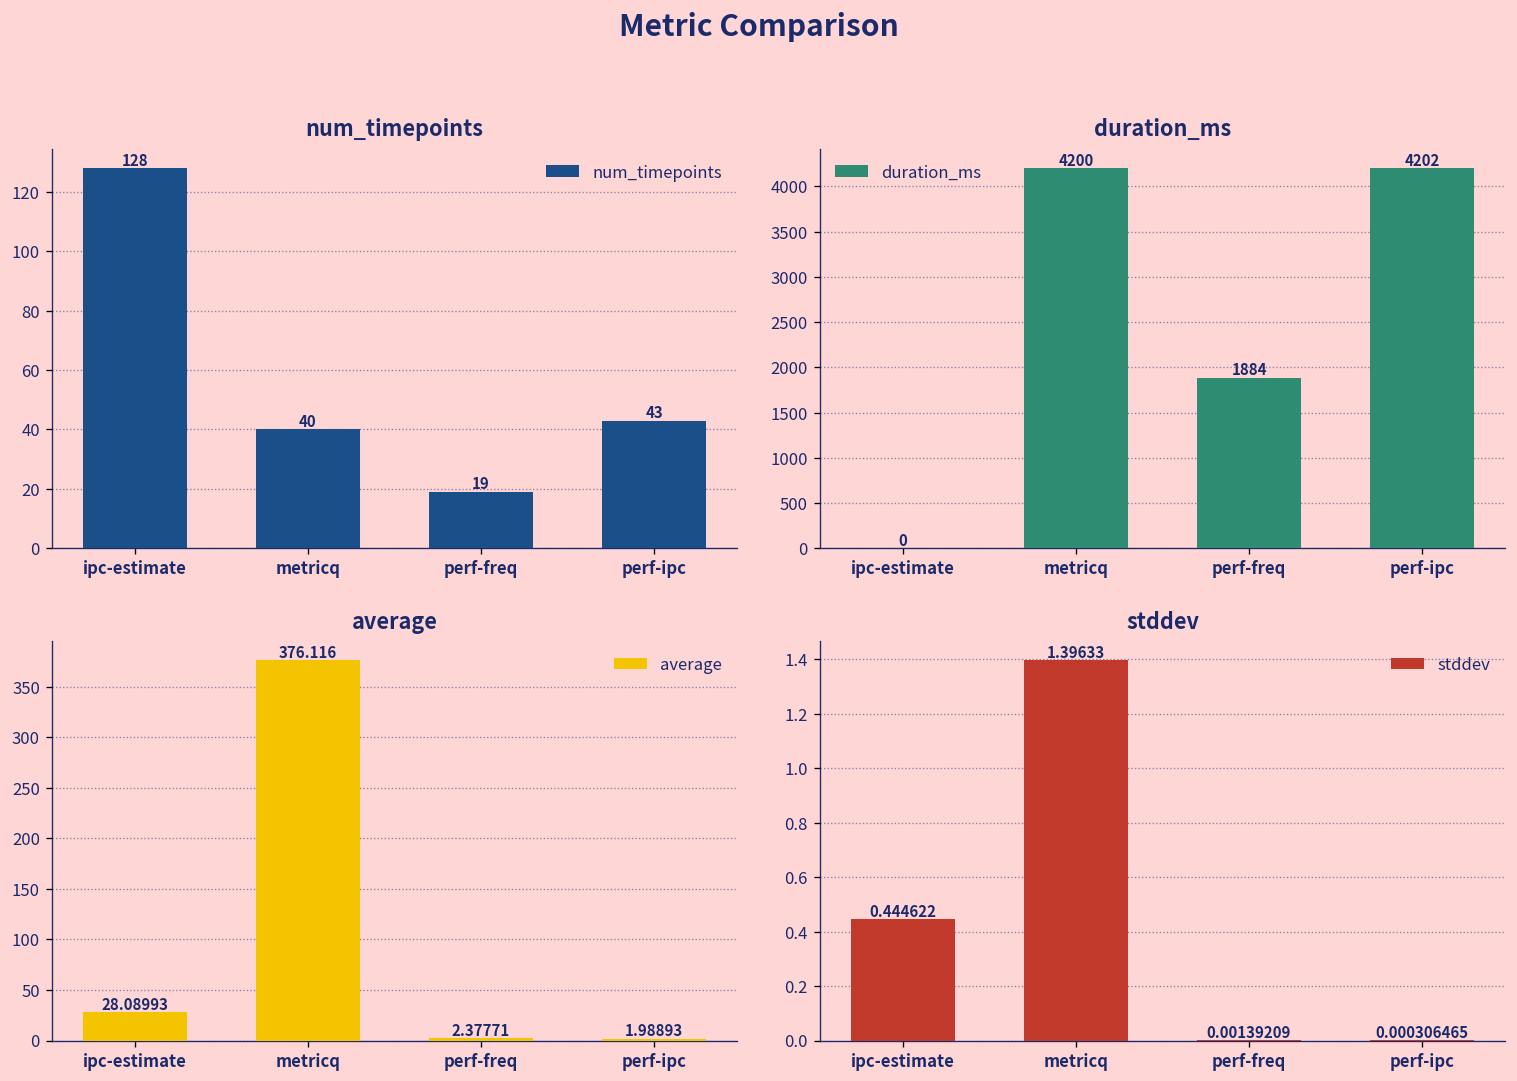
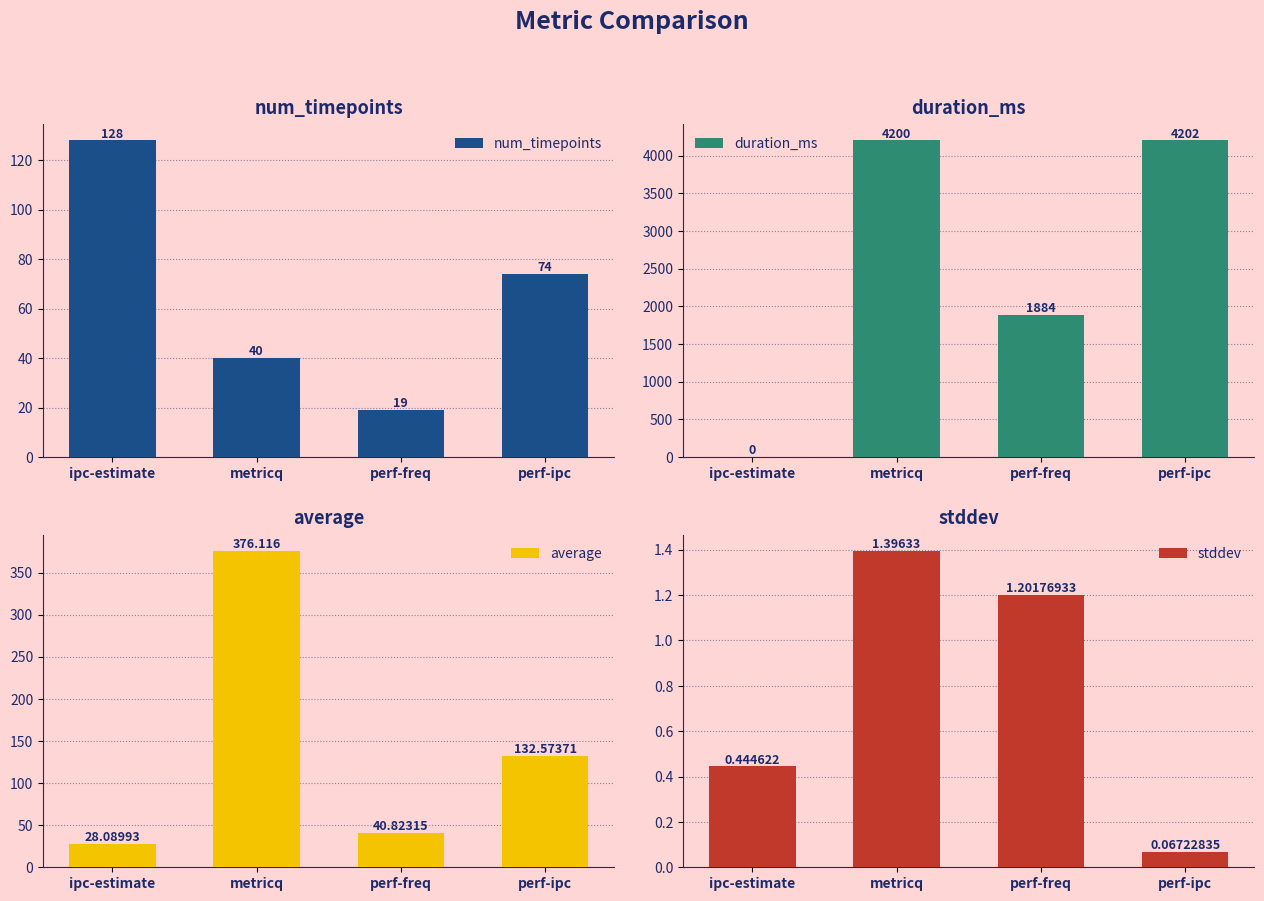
num_timepoints, perf-ipc: 43 -> 74
average, perf-freq: 2.37771 -> 40.82315
average, perf-ipc: 1.98893 -> 132.57371
stddev, perf-freq: 0.00139209 -> 1.20176933
stddev, perf-ipc: 0.000306465 -> 0.06722835
